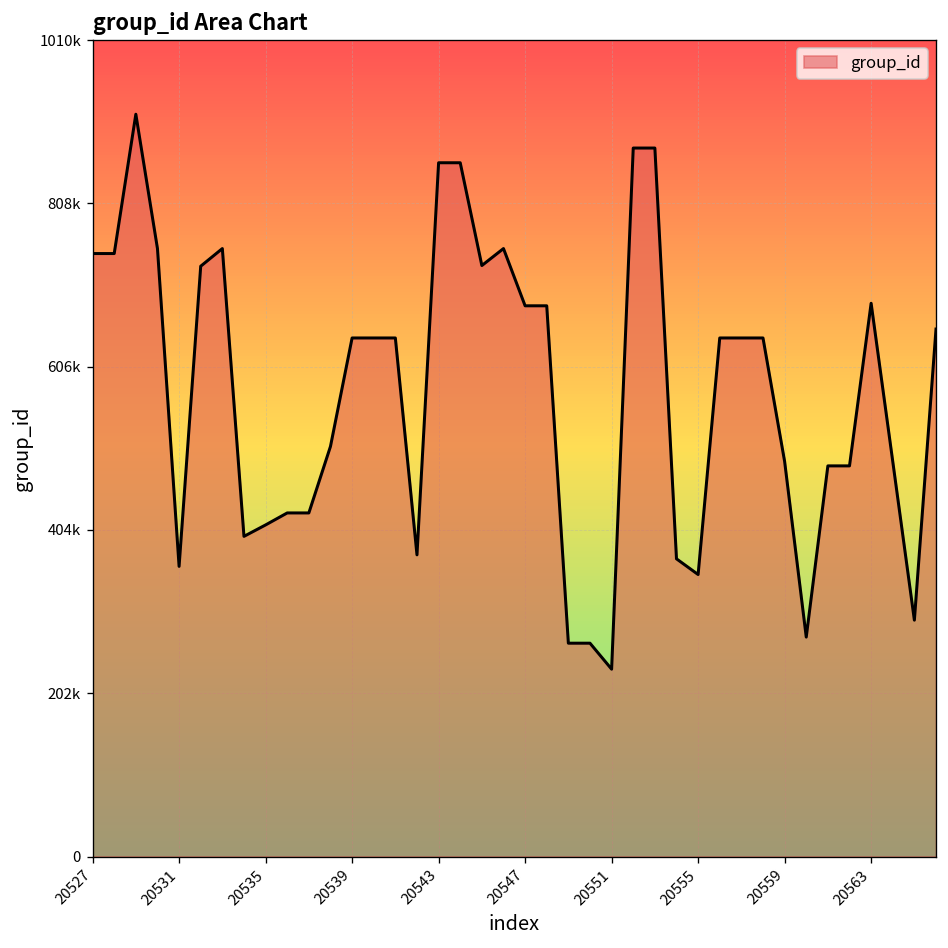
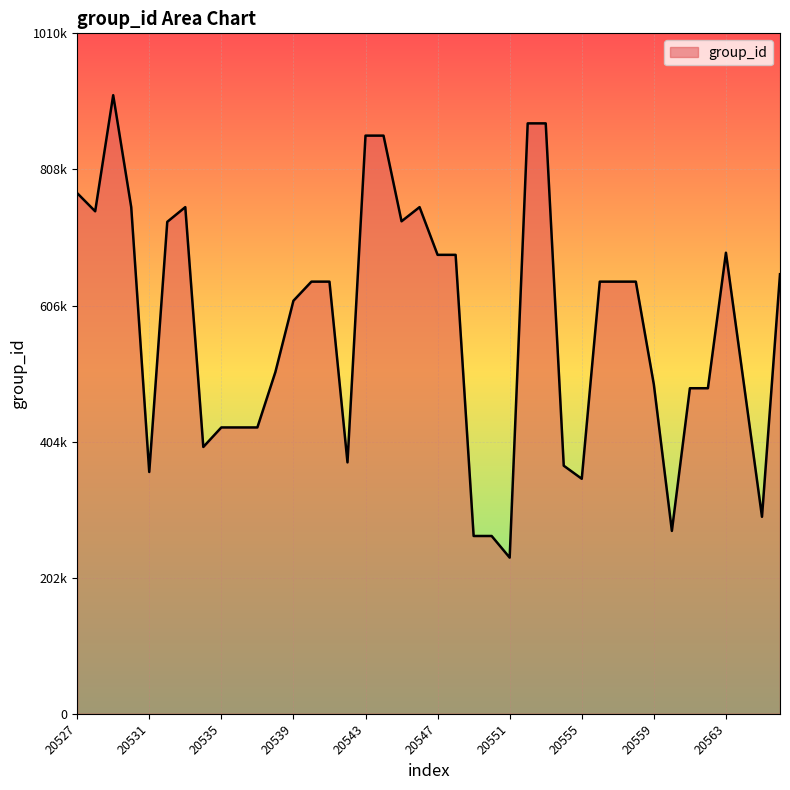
20527: 750000 -> 770000
20535: 410000 -> 430000
20539: 640000 -> 610000
